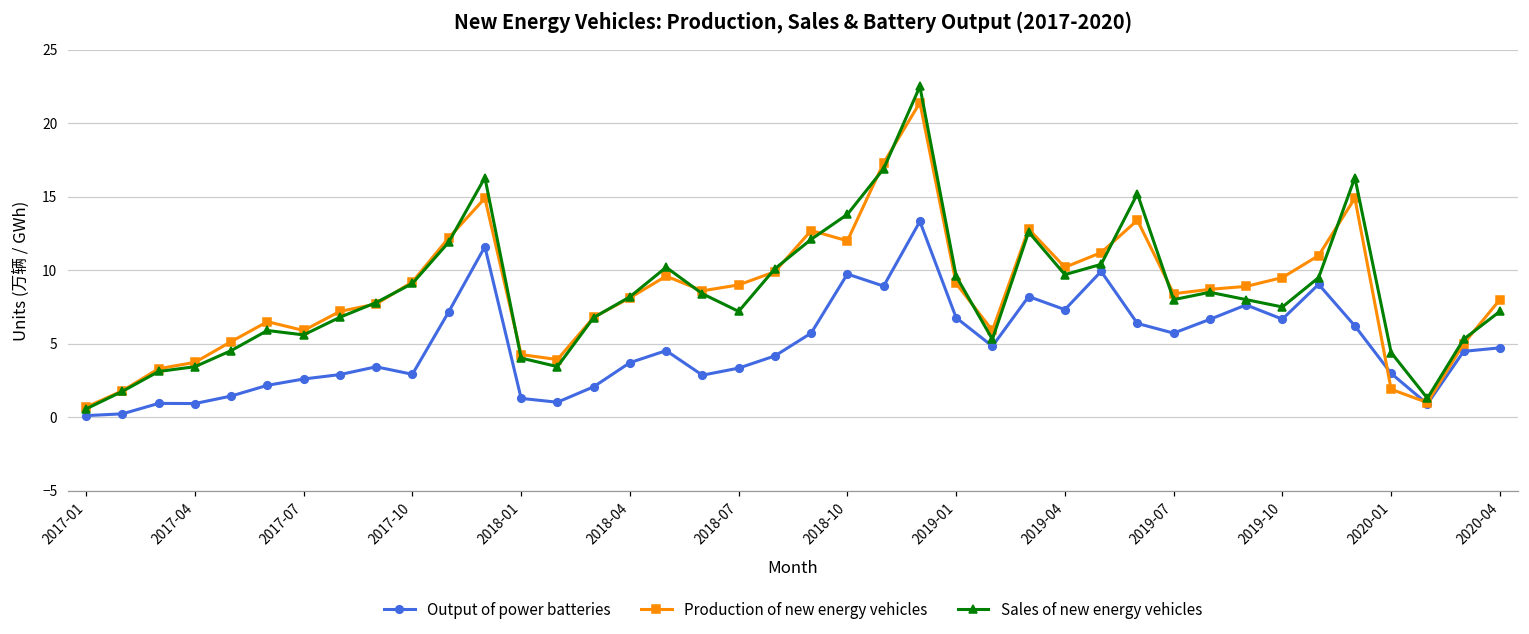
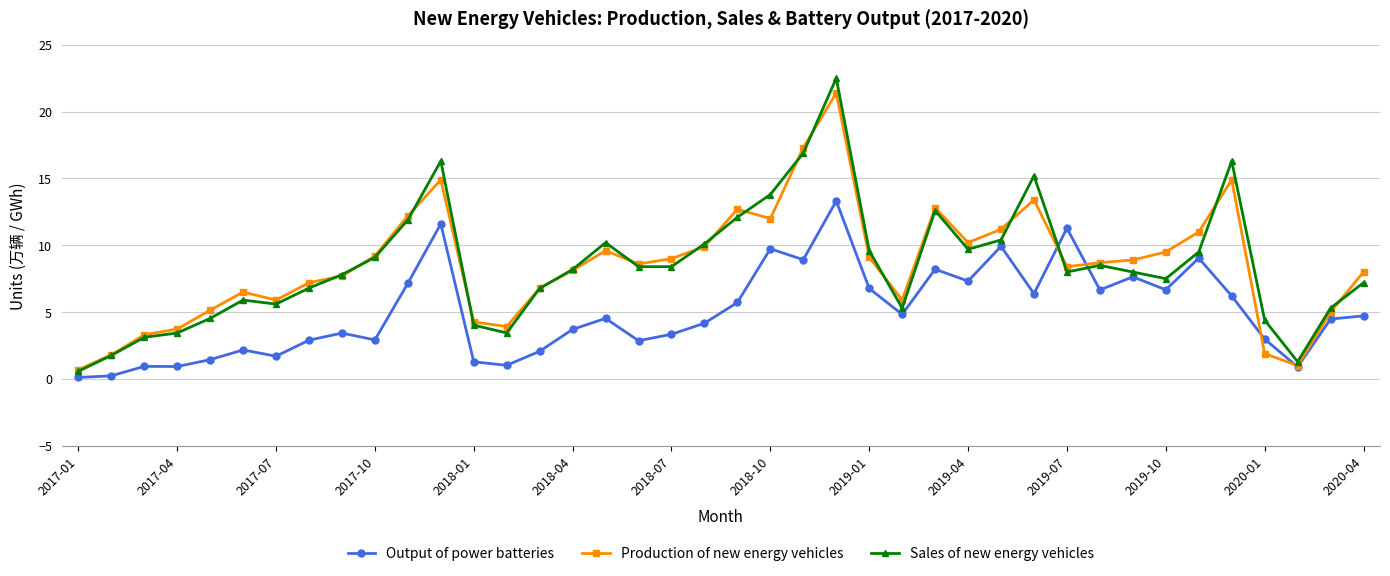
Output of power batteries, 2017-07: 2.6 -> 1.7
Sales of new energy vehicles, 2018-07: 7.2 -> 8.4
Output of power batteries, 2019-07: 5.7 -> 11.3
